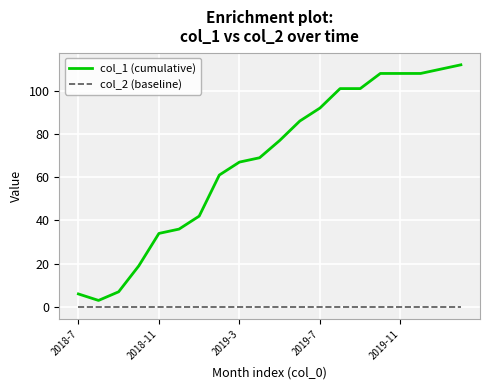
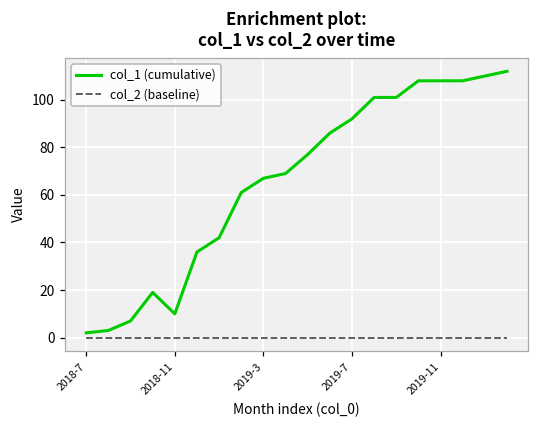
col_1 (cumulative), 2018-7: 6 -> 2
col_1 (cumulative), 2018-11: 34 -> 10
